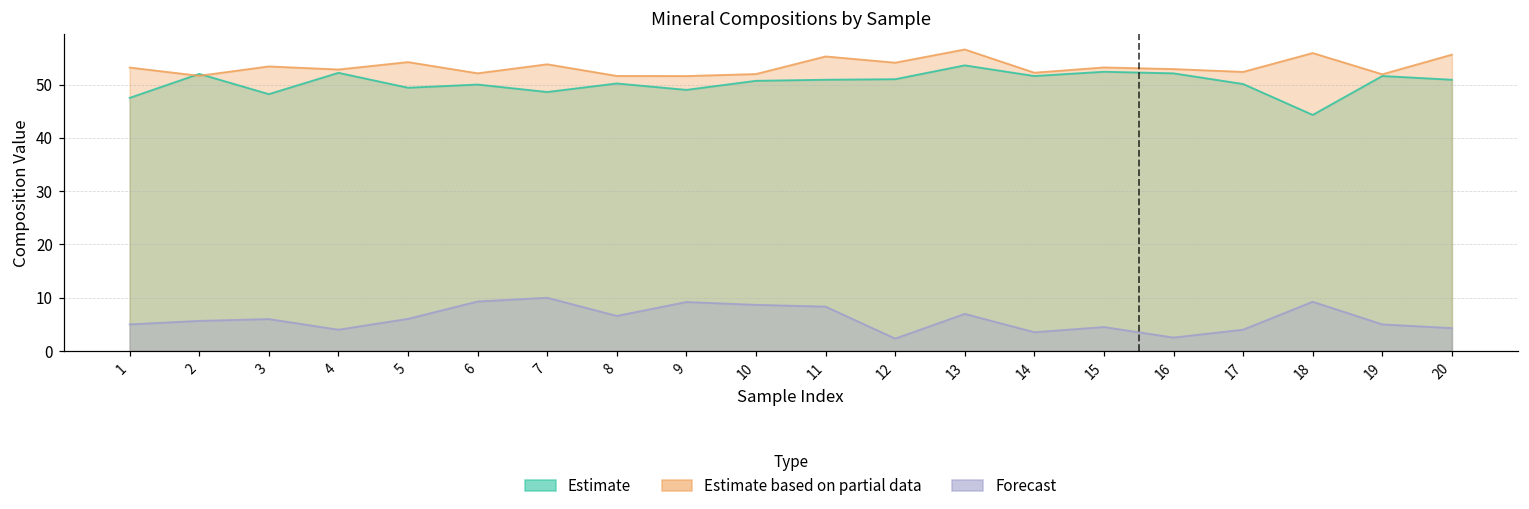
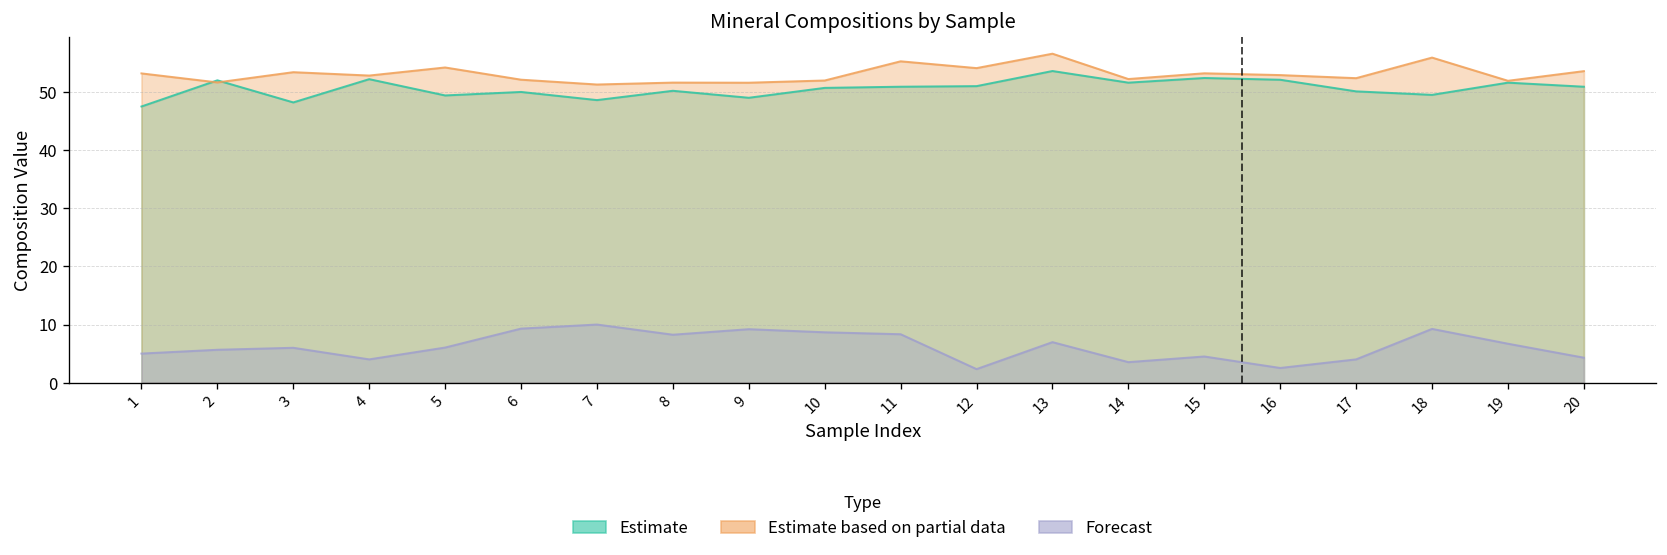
Estimate based on partial data, 7: 54 -> 51
Forecast, 8: 7 -> 8
Estimate, 18: 44 -> 50
Forecast, 19: 5 -> 7
Estimate based on partial data, 20: 56 -> 54
